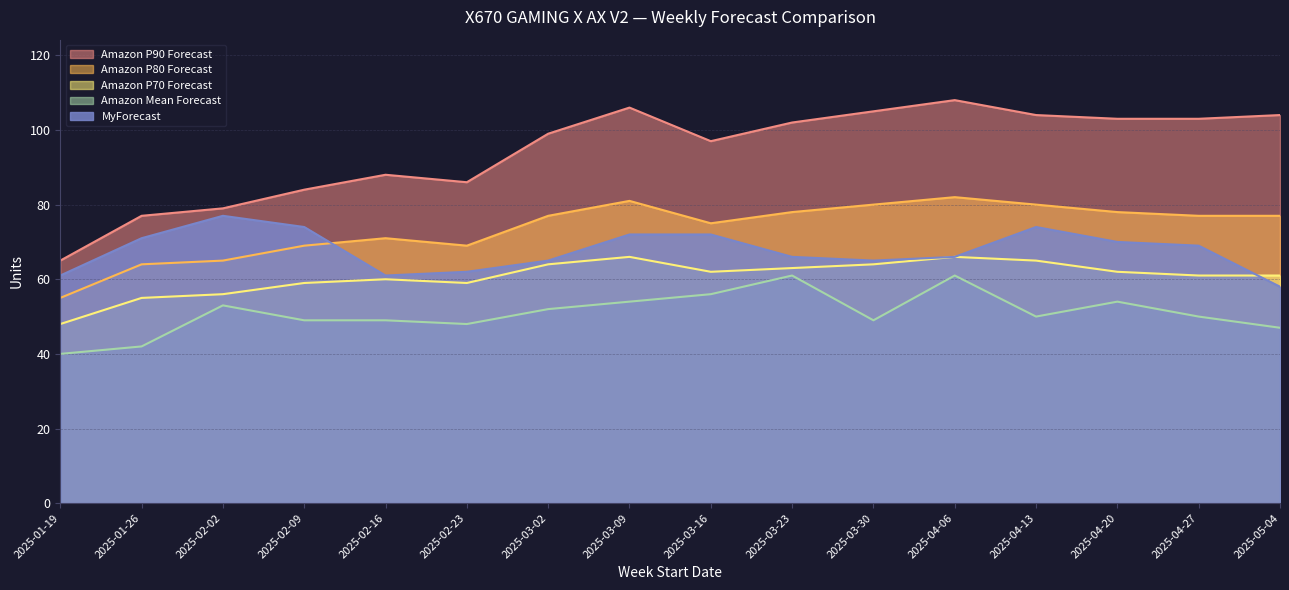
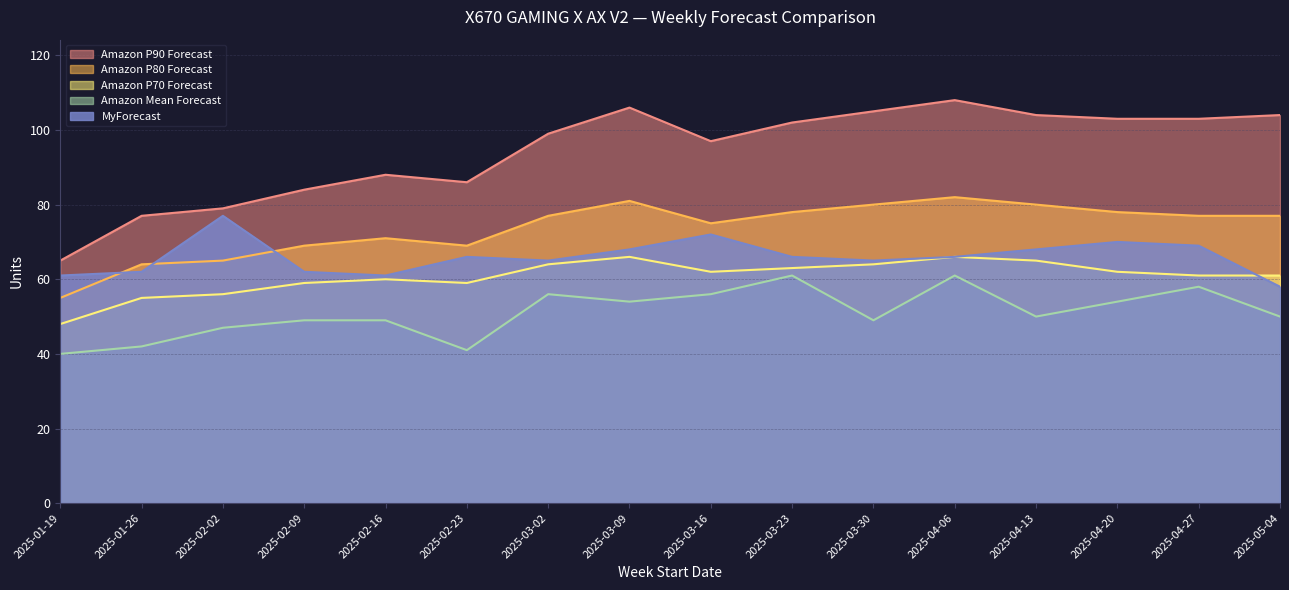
MyForecast, 2025-01-26: 71 -> 62
Amazon Mean Forecast, 2025-02-02: 53 -> 47
MyForecast, 2025-02-09: 74 -> 62
Amazon Mean Forecast, 2025-02-23: 48 -> 41
MyForecast, 2025-02-23: 62 -> 66
Amazon Mean Forecast, 2025-03-02: 52 -> 56
MyForecast, 2025-03-09: 72 -> 68
MyForecast, 2025-04-13: 74 -> 68
Amazon Mean Forecast, 2025-04-27: 50 -> 58
Amazon Mean Forecast, 2025-05-04: 47 -> 50
